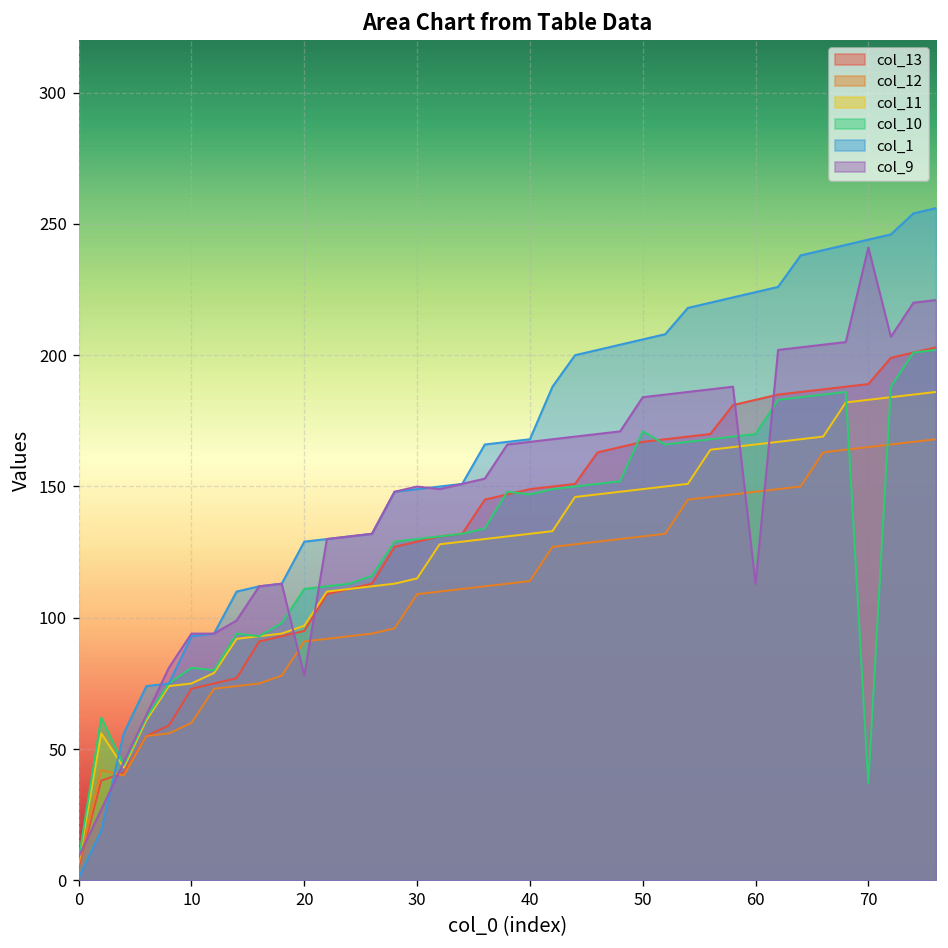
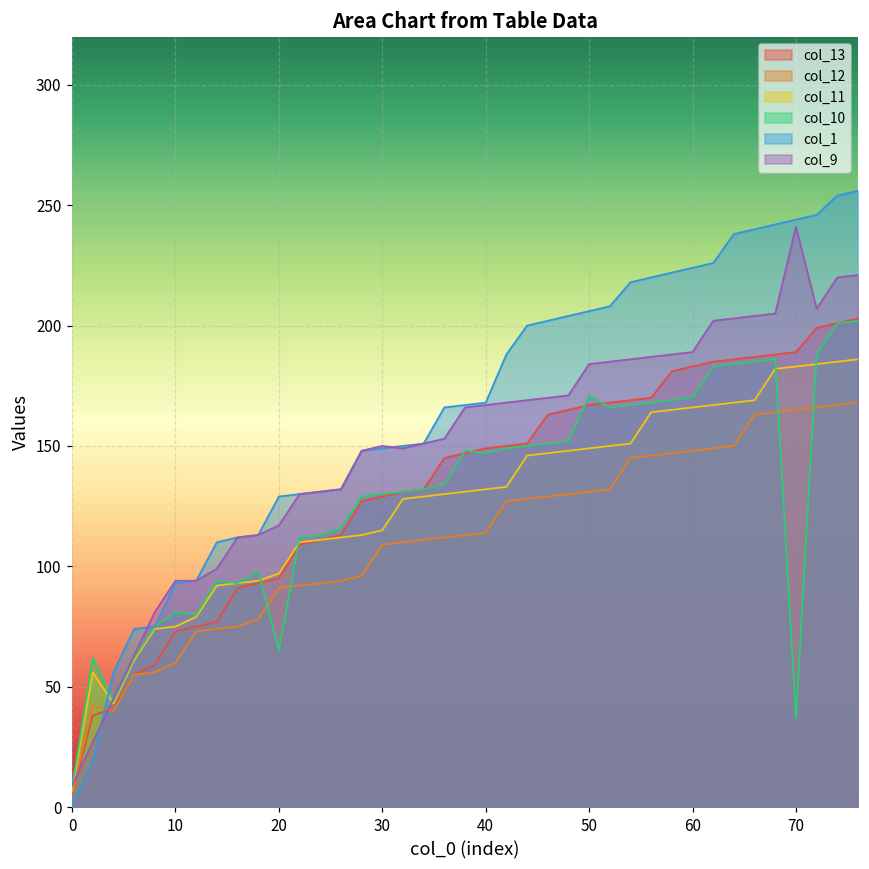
col_10, 20: 111 -> 65
col_9, 20: 78 -> 117
col_9, 60: 113 -> 189
